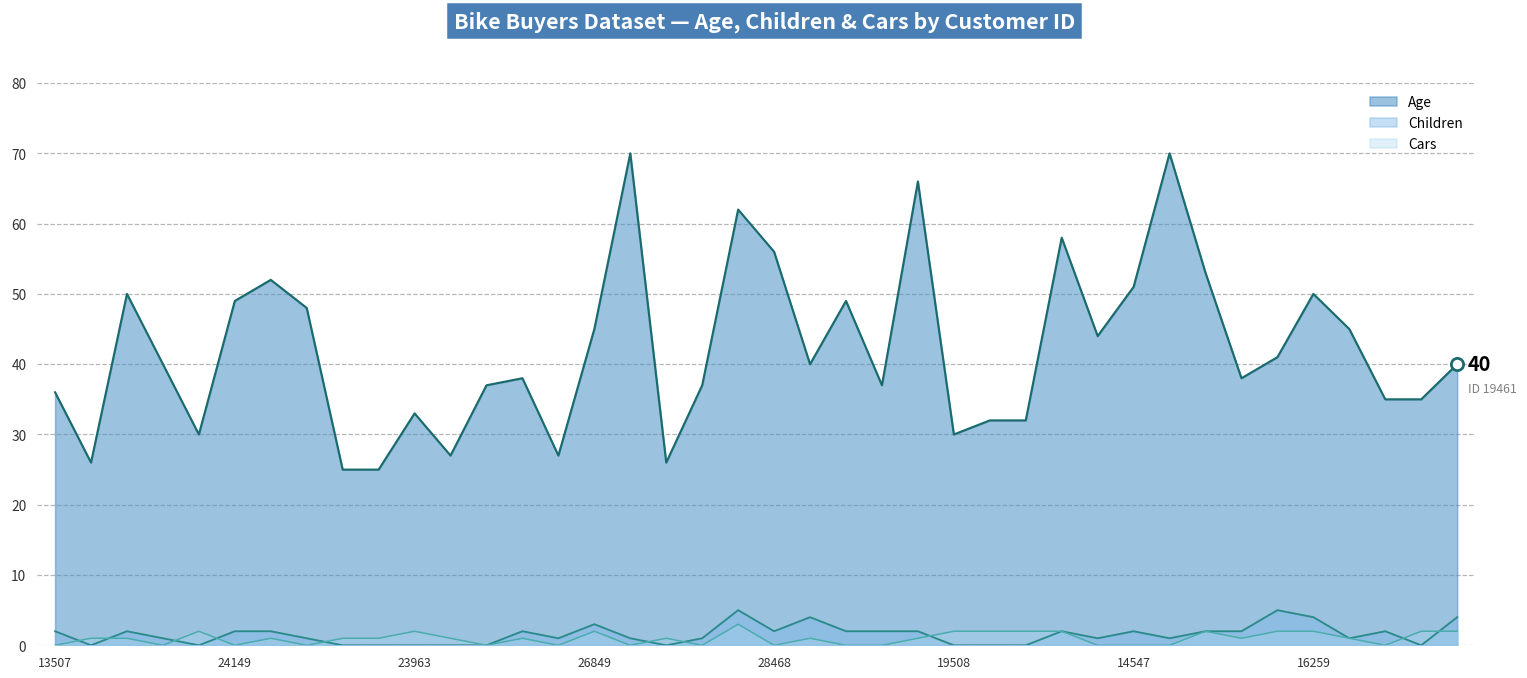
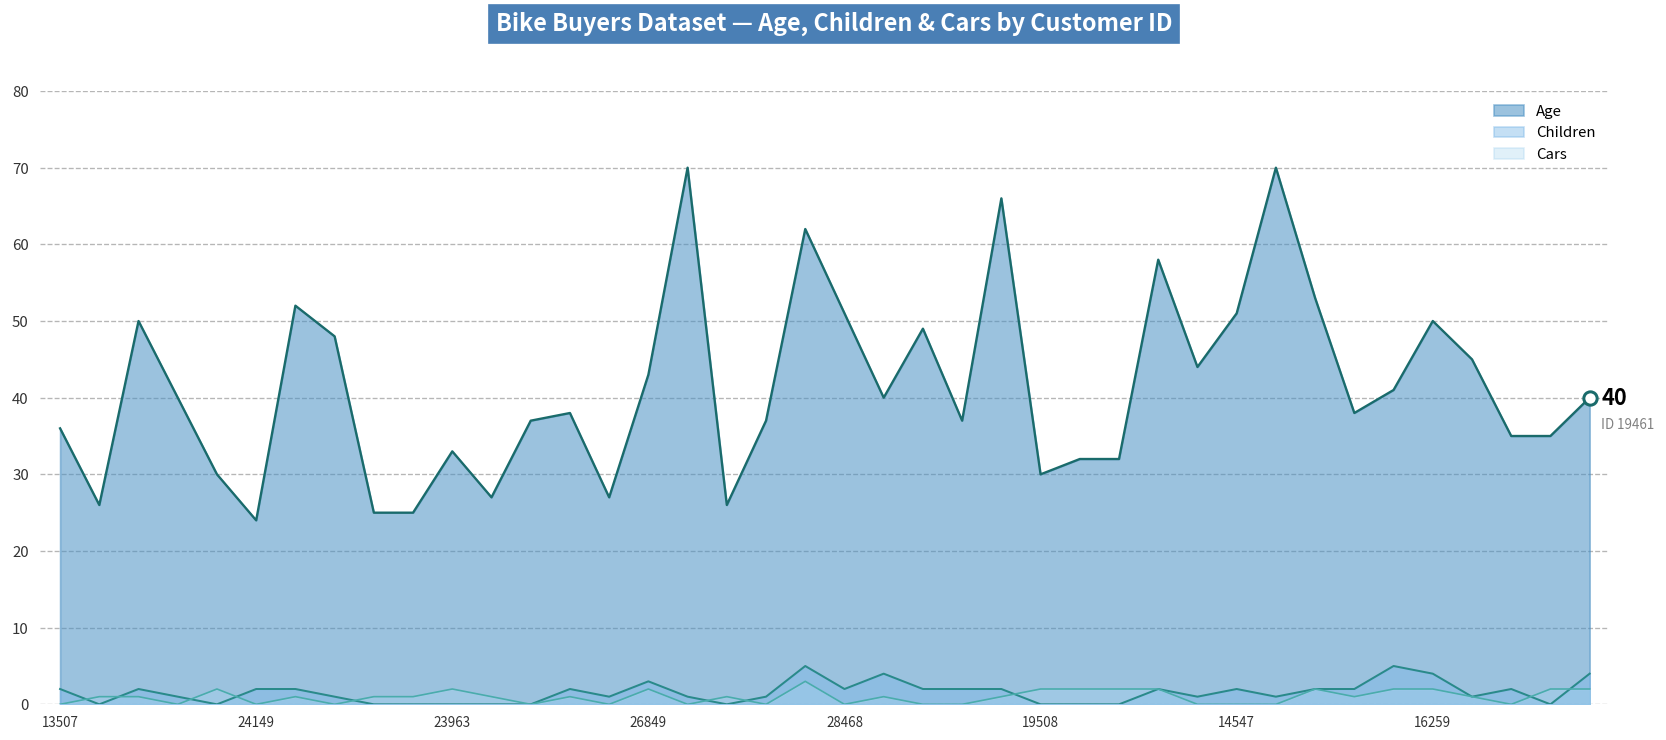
Age, 24149: 49 -> 24
Age, 26849: 45 -> 43
Age, 28468: 56 -> 51
